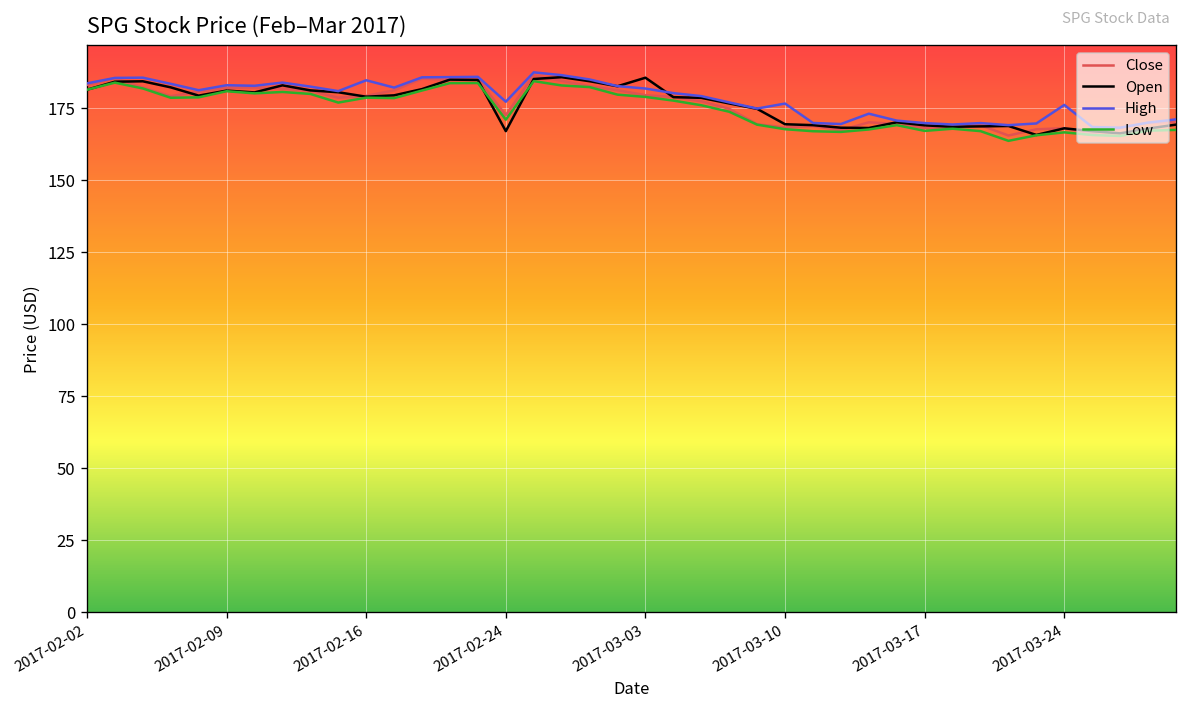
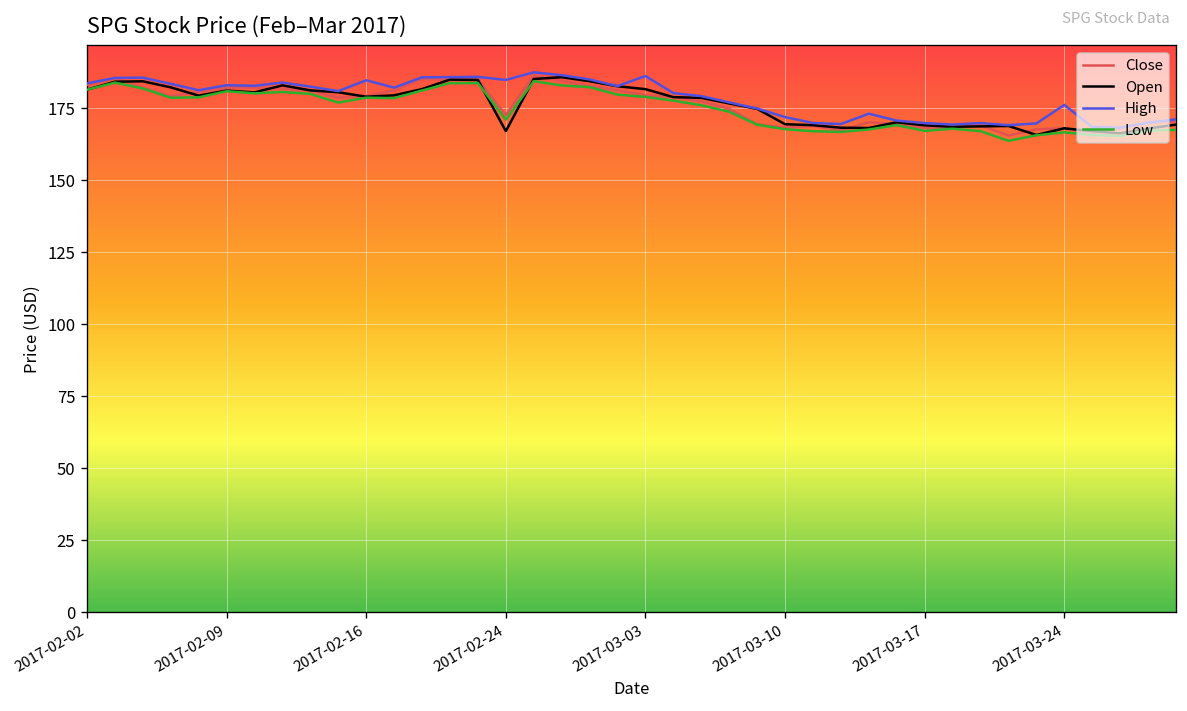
High, 2017-02-24: 177 -> 185
Open, 2017-03-03: 185 -> 182
High, 2017-03-03: 182 -> 186
High, 2017-03-10: 177 -> 172
